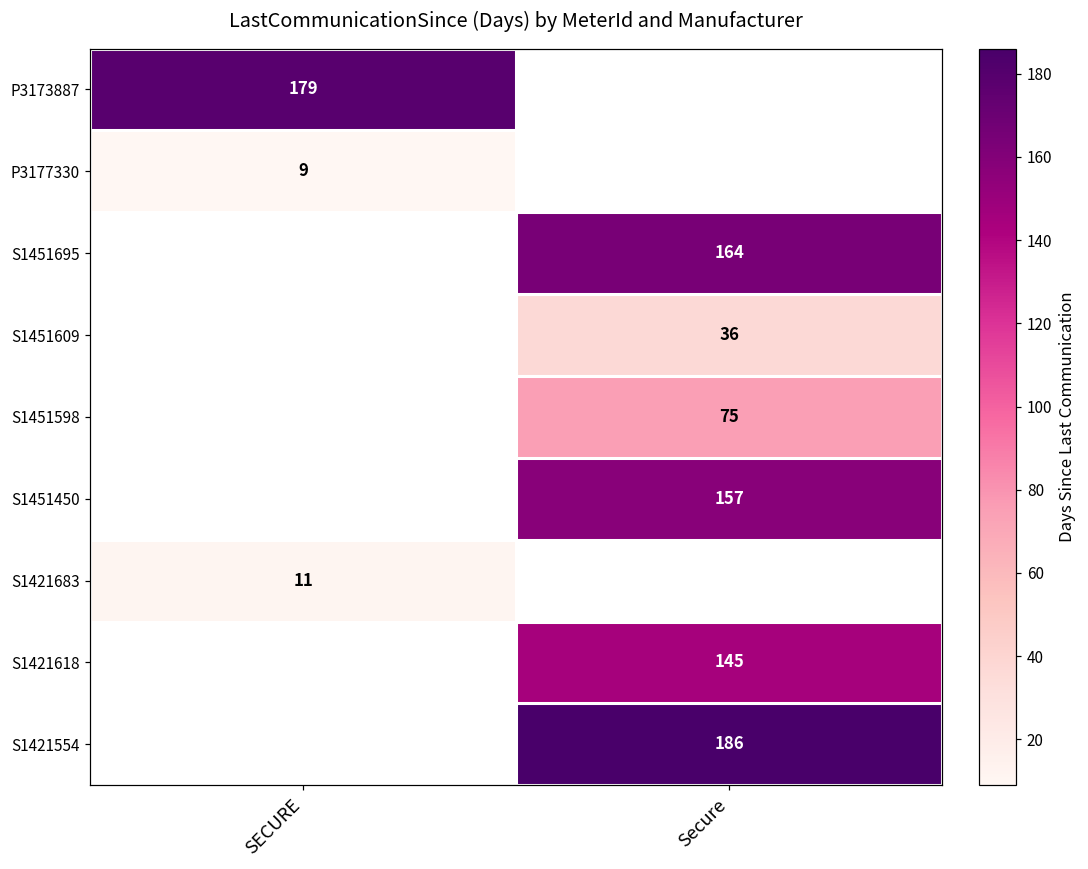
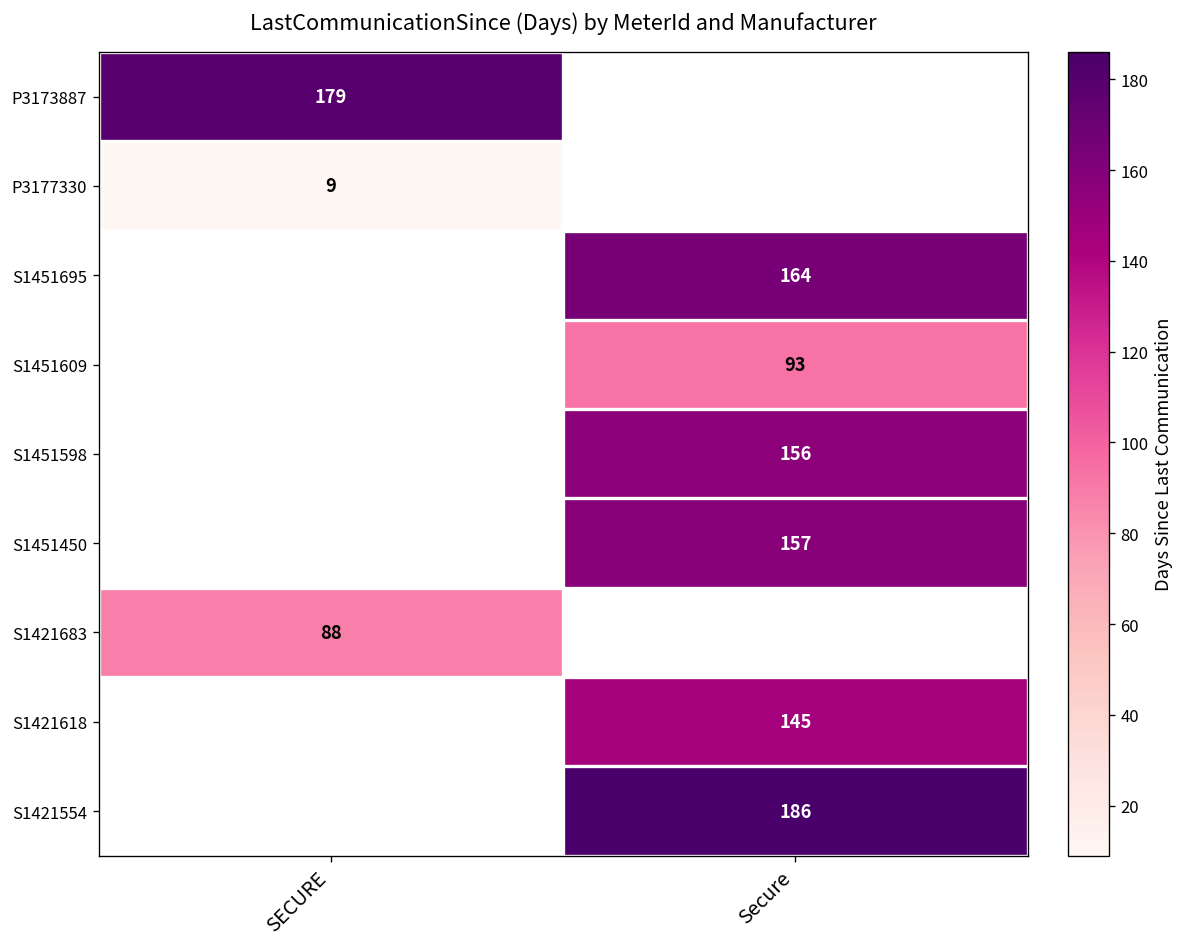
S1451609, Secure: 36 -> 93
S1451598, Secure: 75 -> 156
S1421683, SECURE: 11 -> 88
